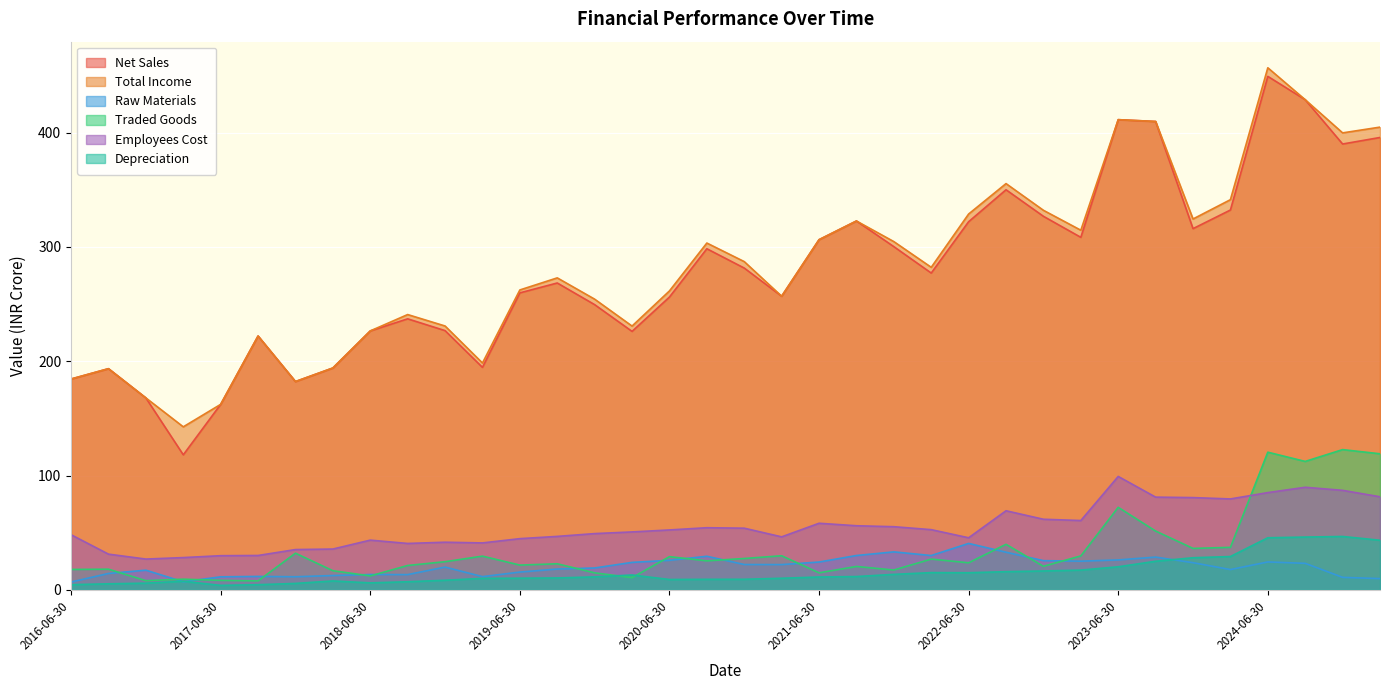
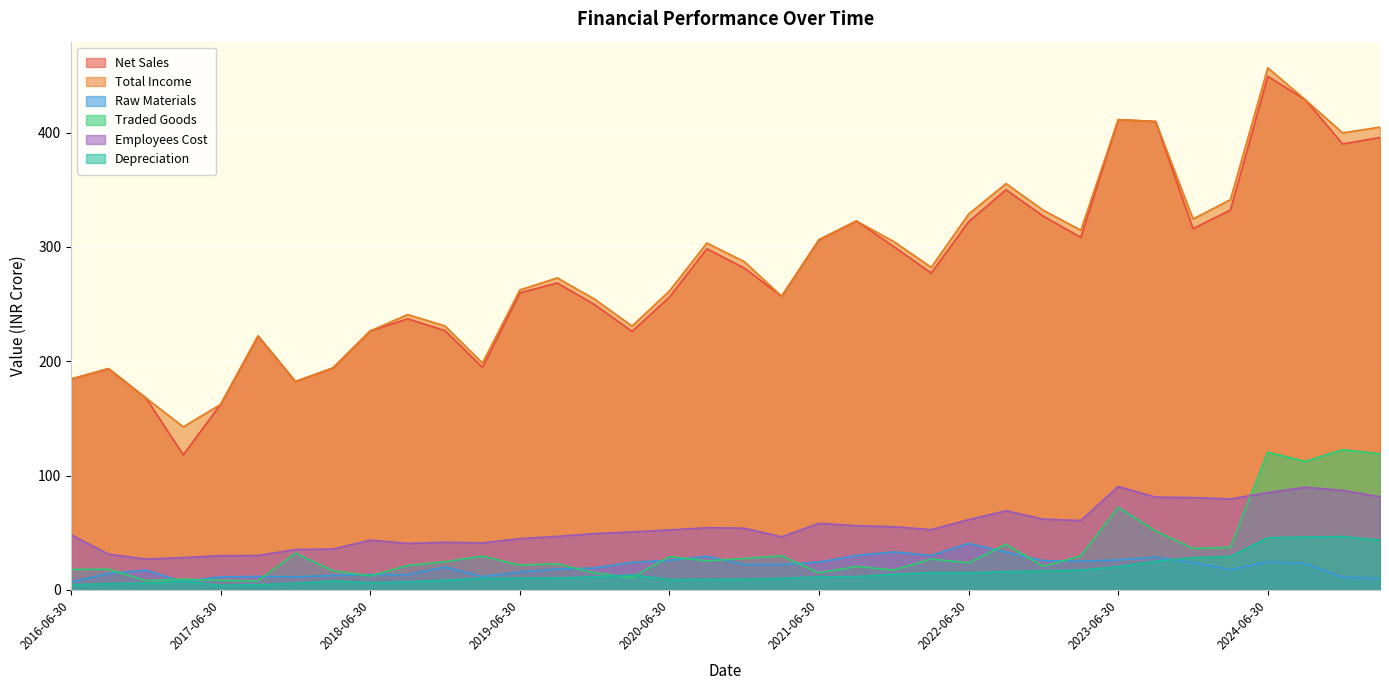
Employees Cost, 2022-06-30: 46 -> 61
Employees Cost, 2023-06-30: 99 -> 90
